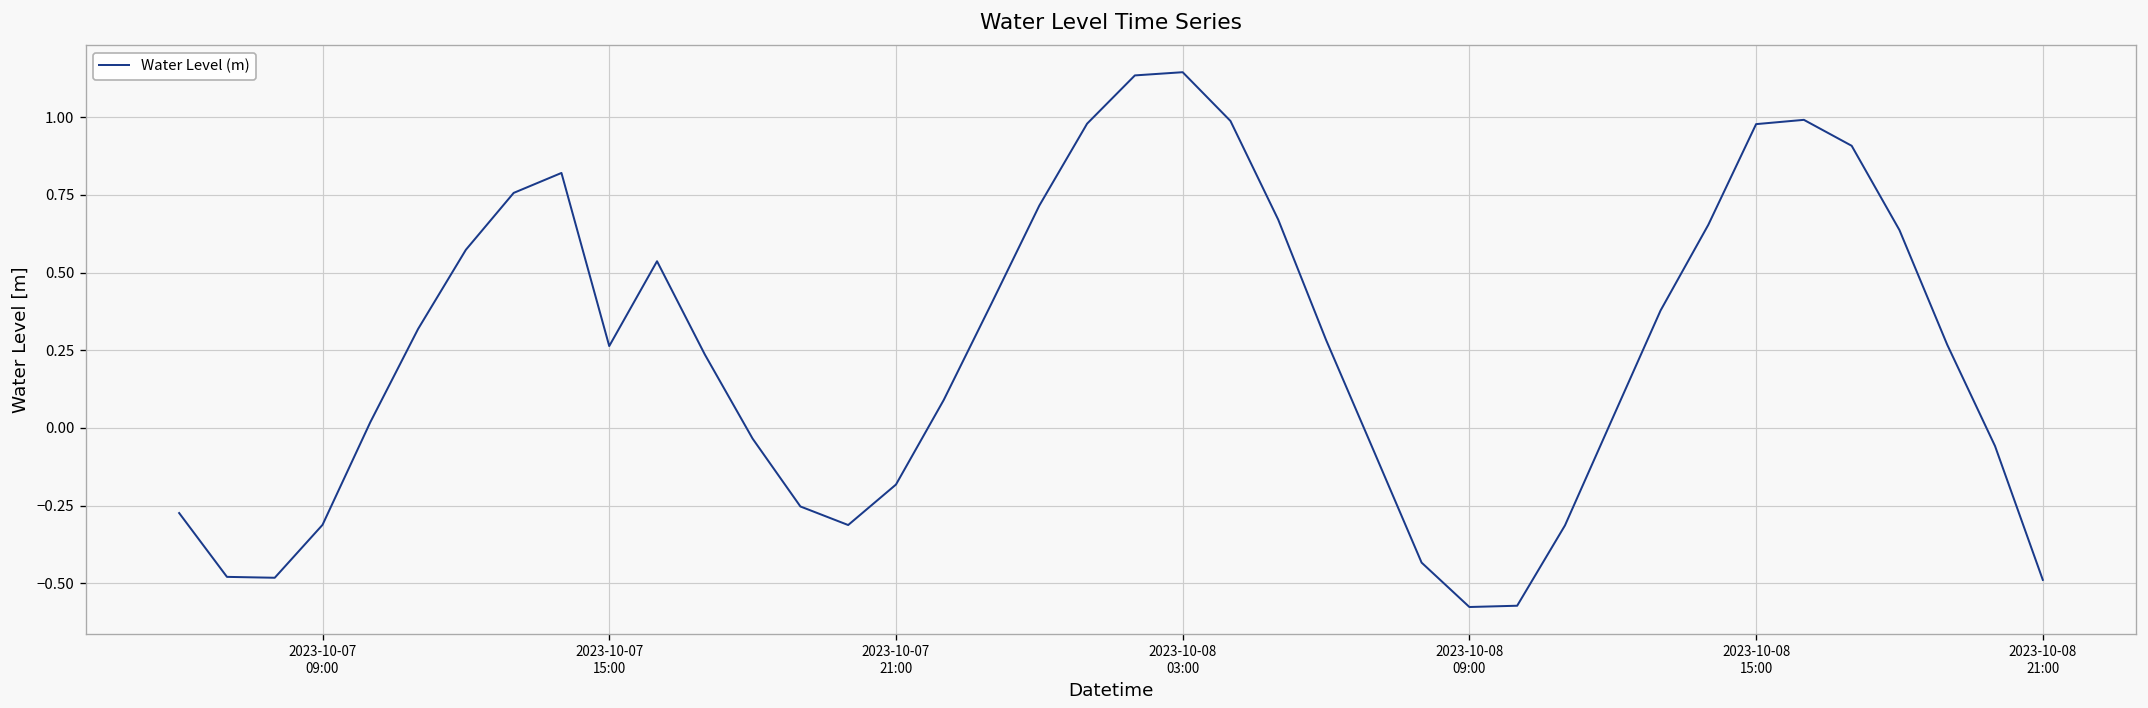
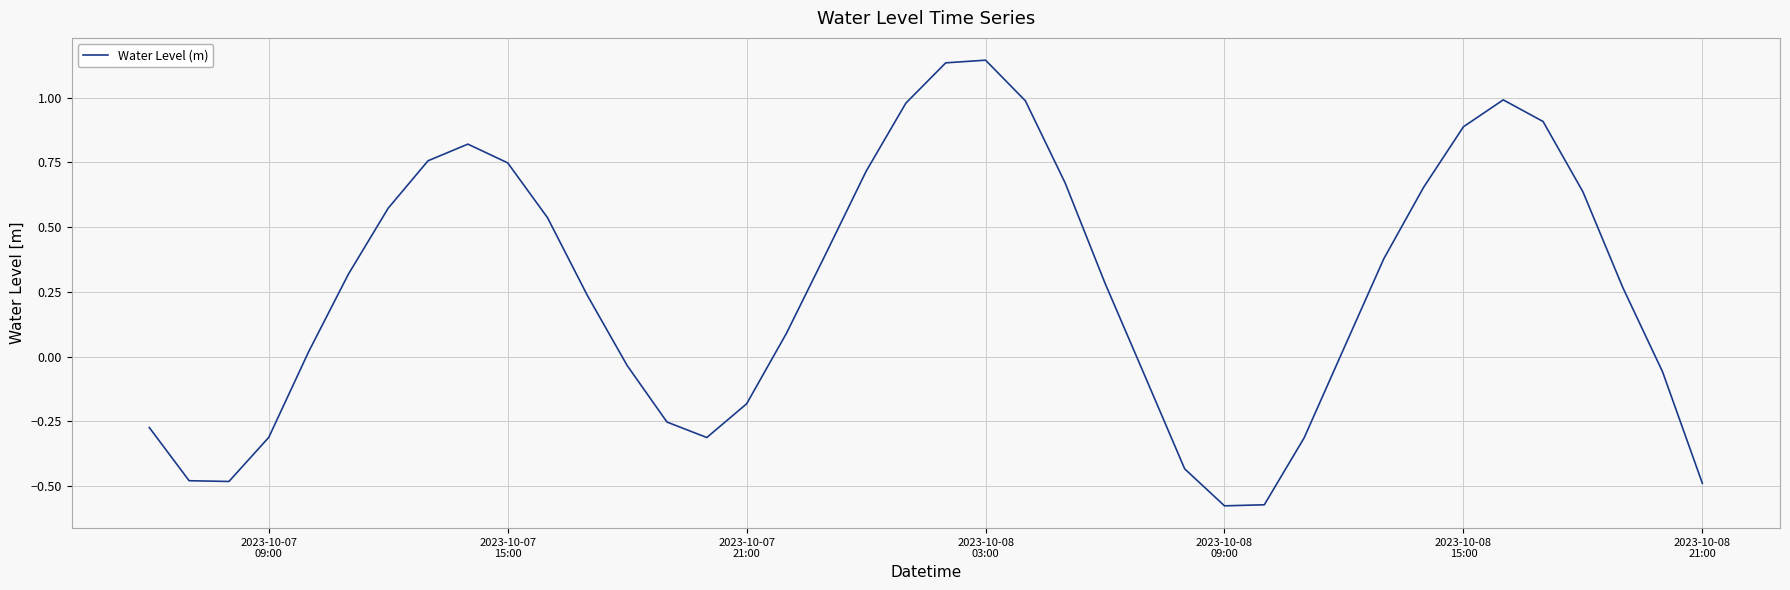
2023-10-07 15:00: 0.26 -> 0.75
2023-10-08 15:00: 0.98 -> 0.89
